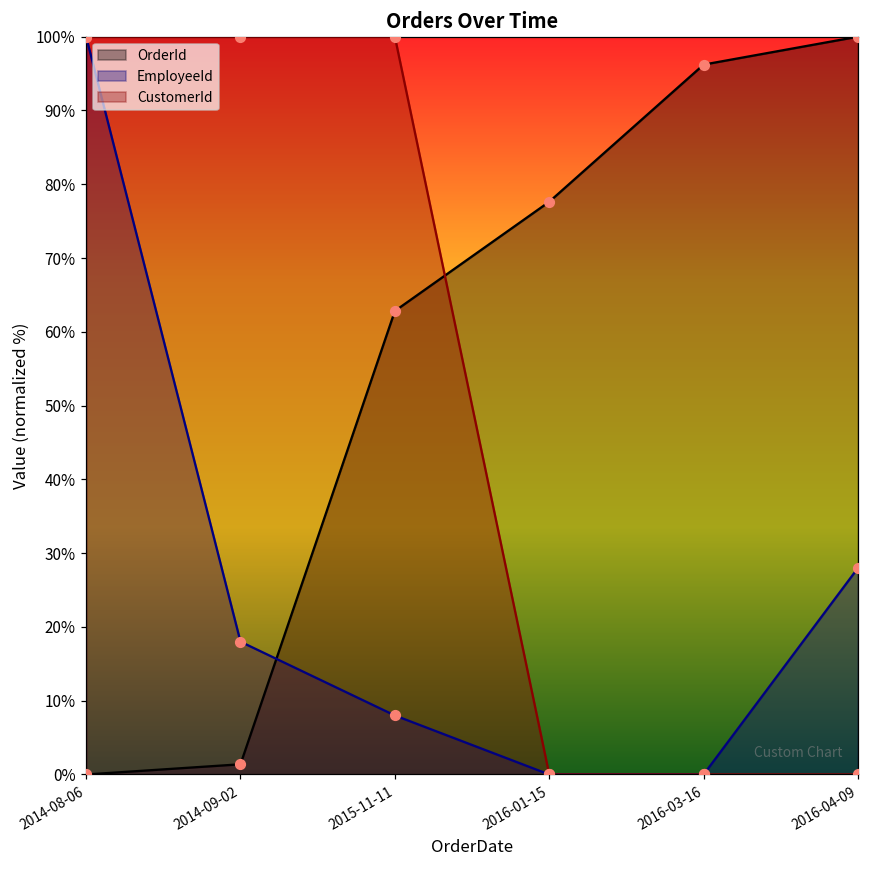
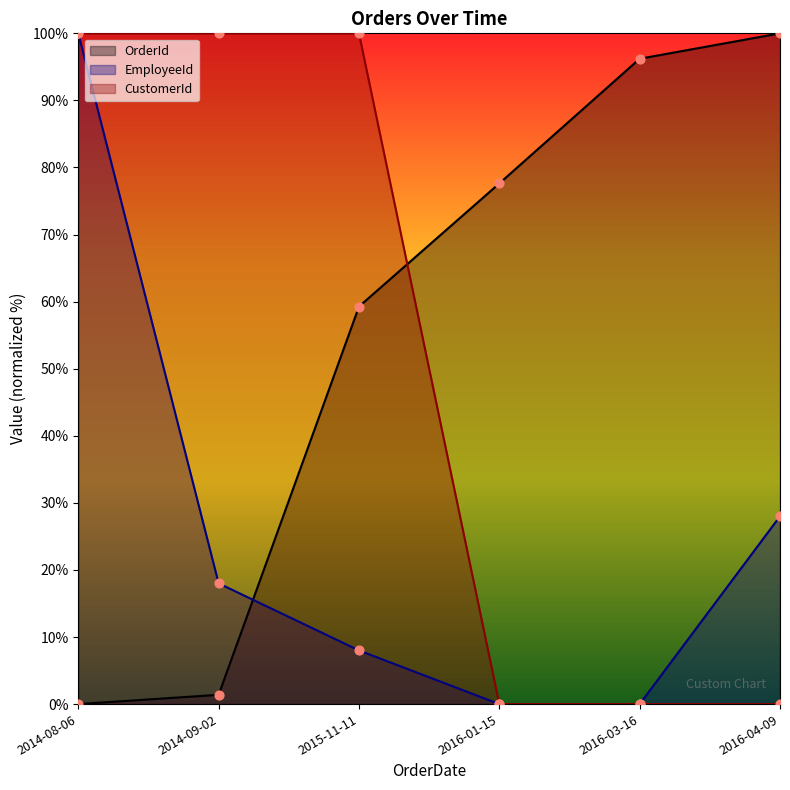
OrderId, 2015-11-11: 63% -> 59%
